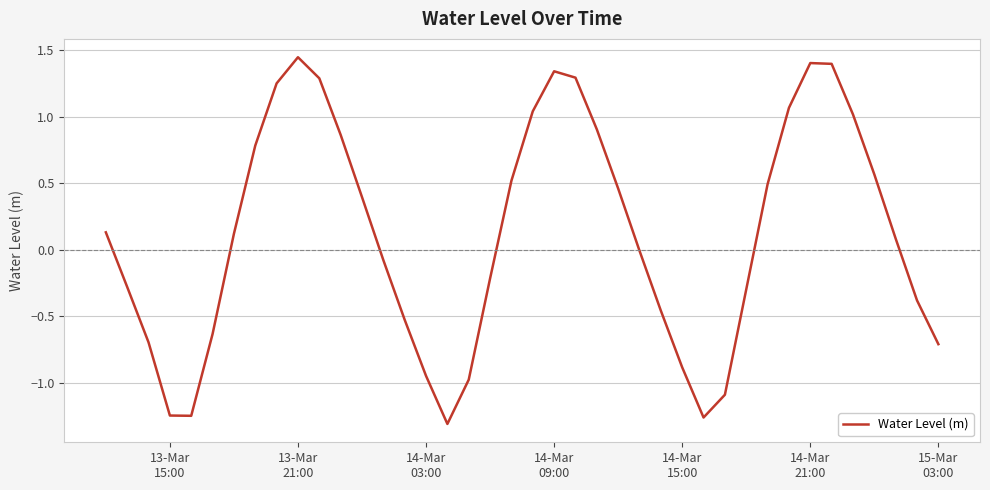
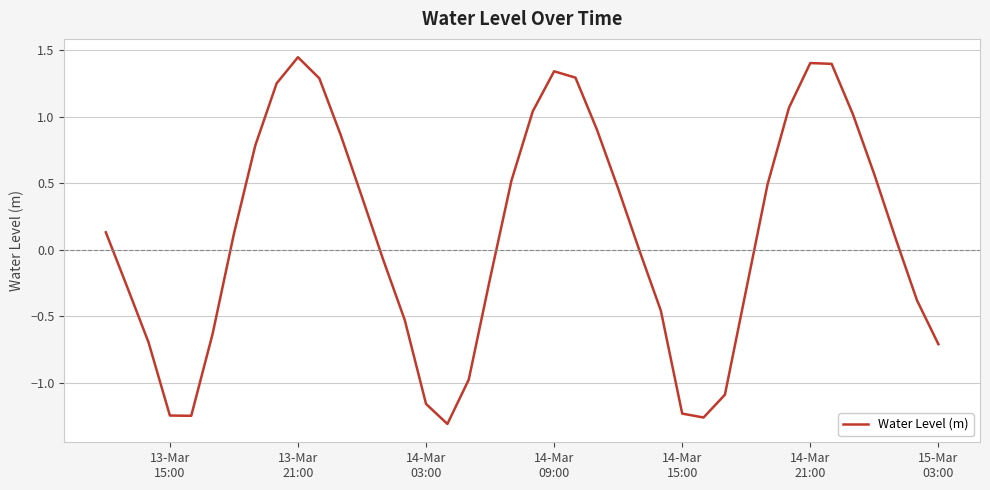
14-Mar 03:00: -0.95 -> -1.16
14-Mar 15:00: -0.88 -> -1.23
